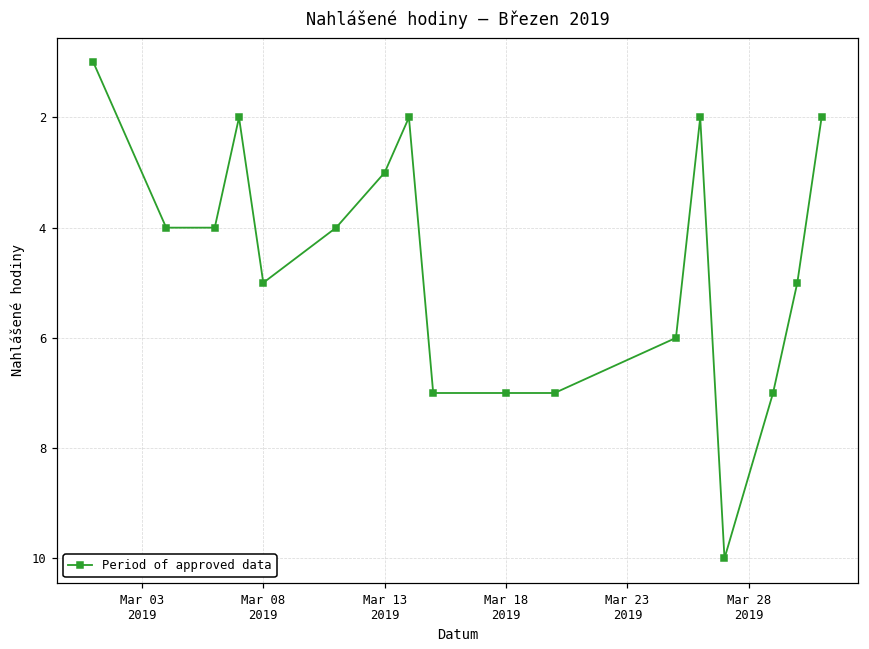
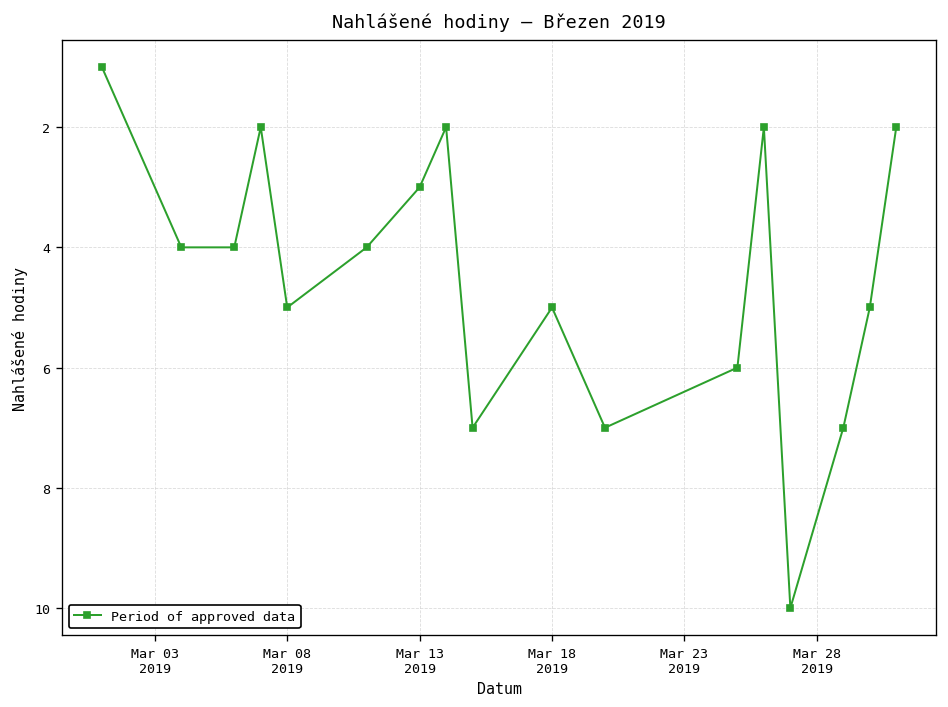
Mar 18 2019: 7 -> 5
